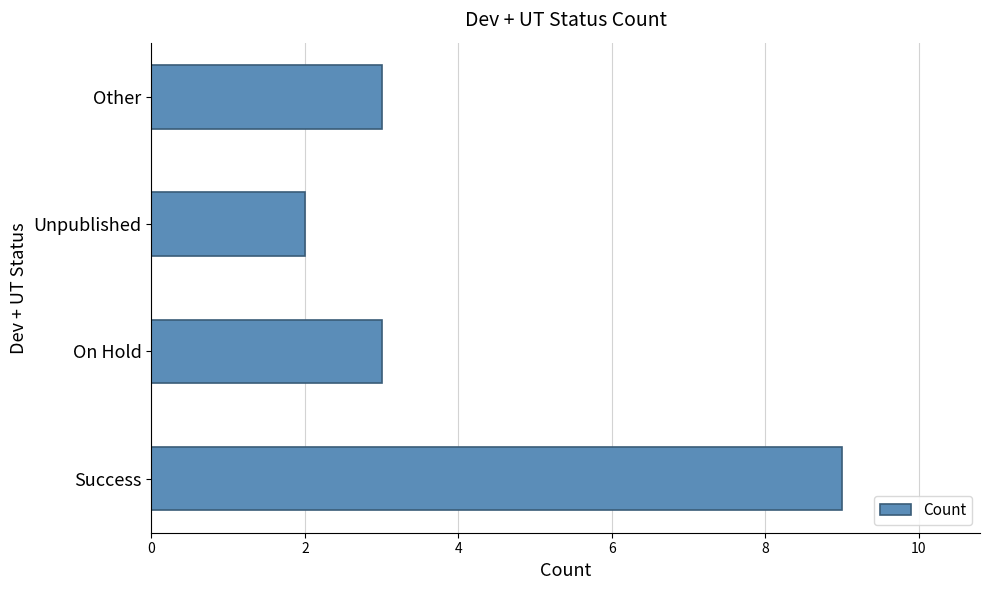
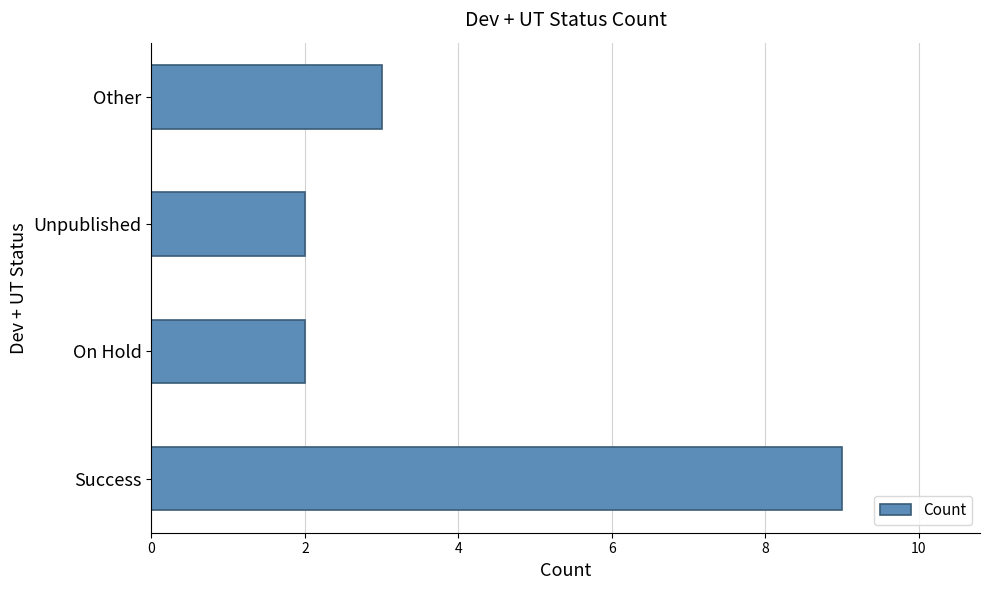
On Hold: 3 -> 2
